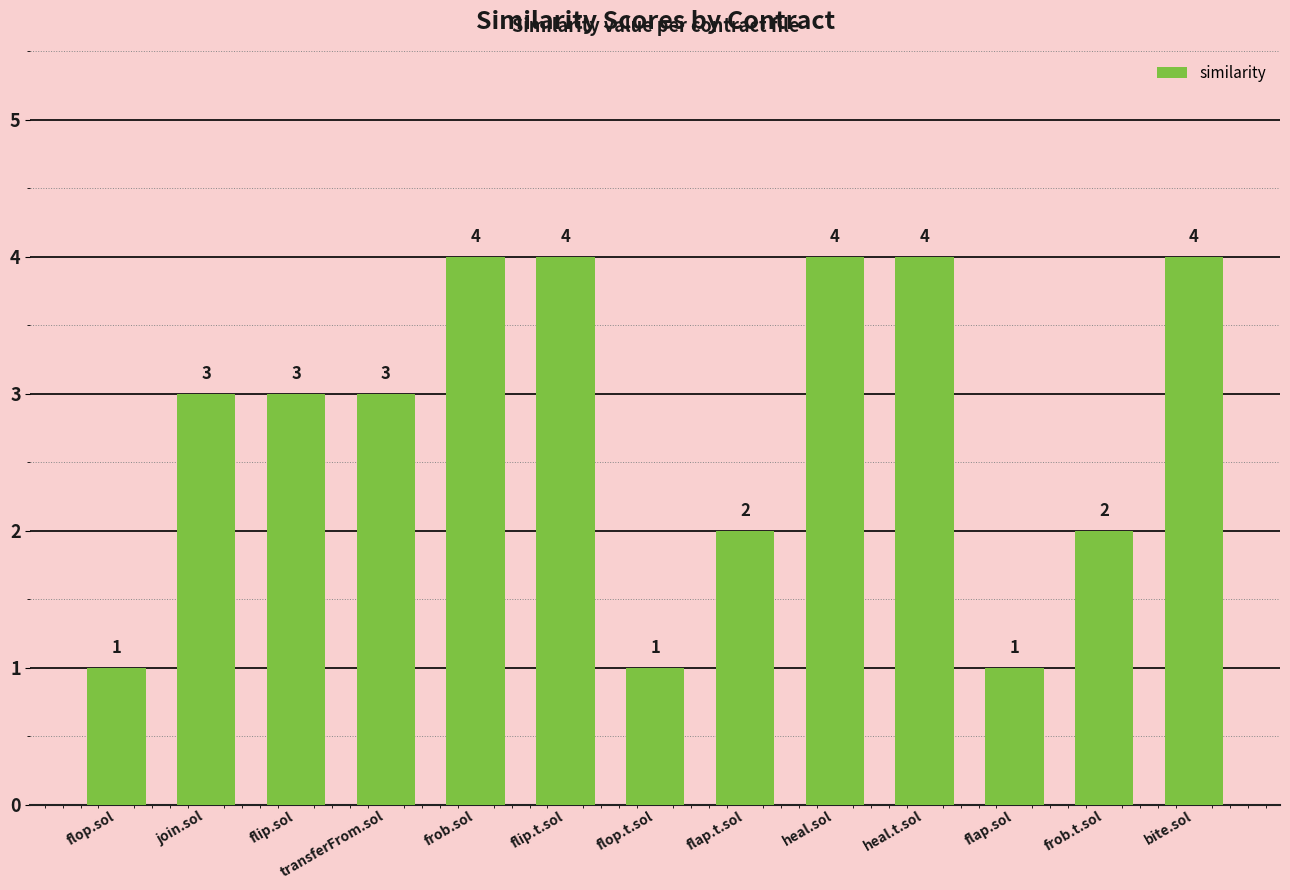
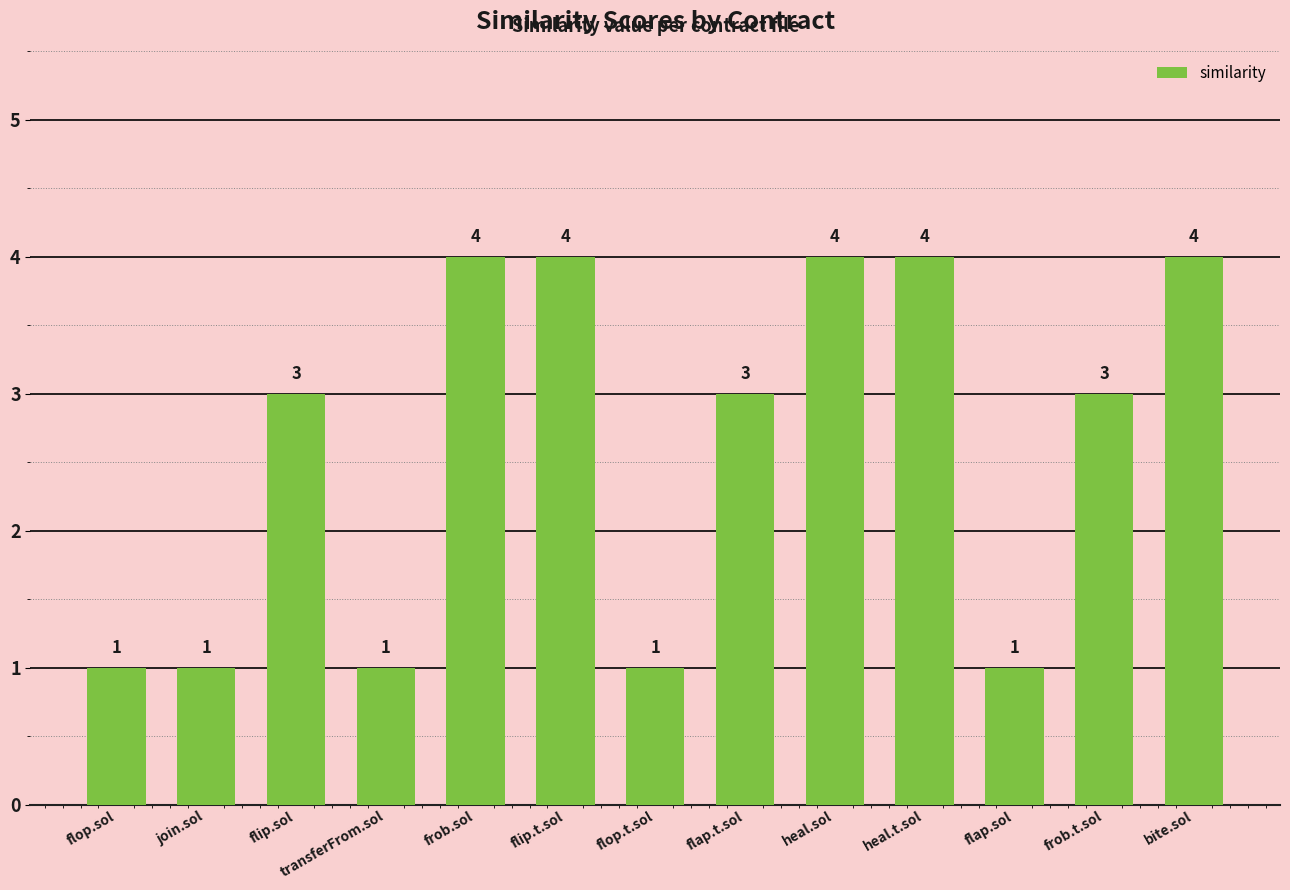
join.sol: 3 -> 1
transferFrom.sol: 3 -> 1
flap.t.sol: 2 -> 3
frob.t.sol: 2 -> 3
